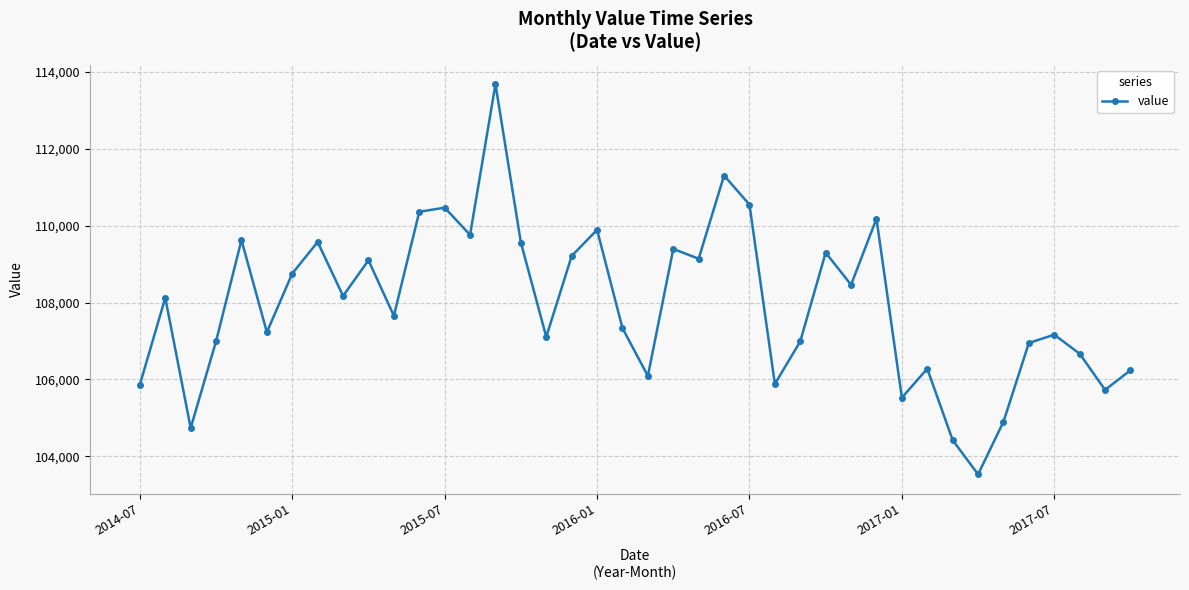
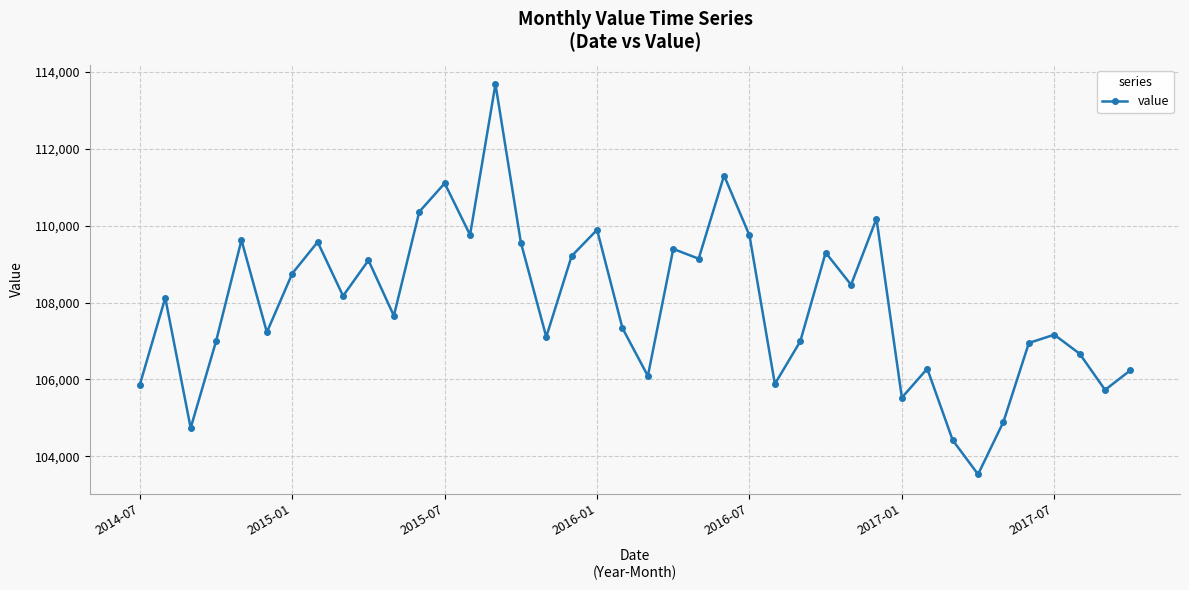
2015-07: 110,500 -> 111,100
2016-07: 110,500 -> 109,700
